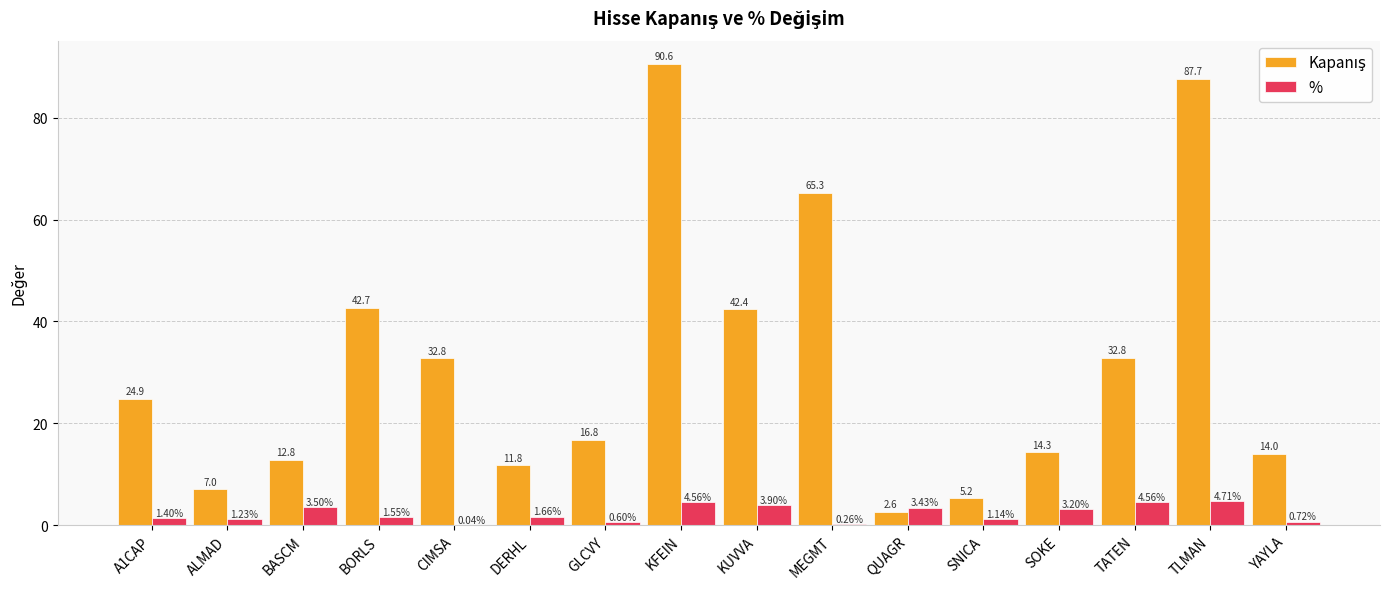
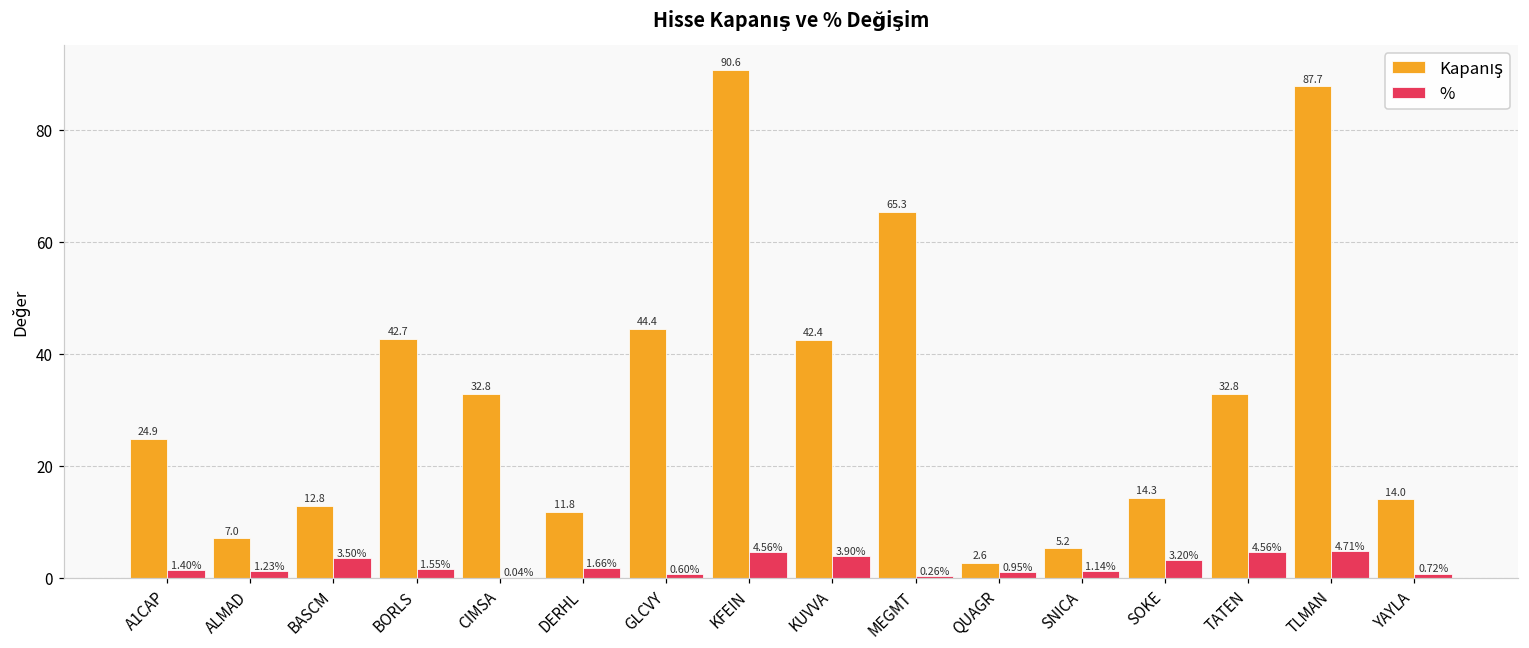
Kapanış, GLCVY: 16.8 -> 44.4
%, QUAGR: 3.43% -> 0.95%
